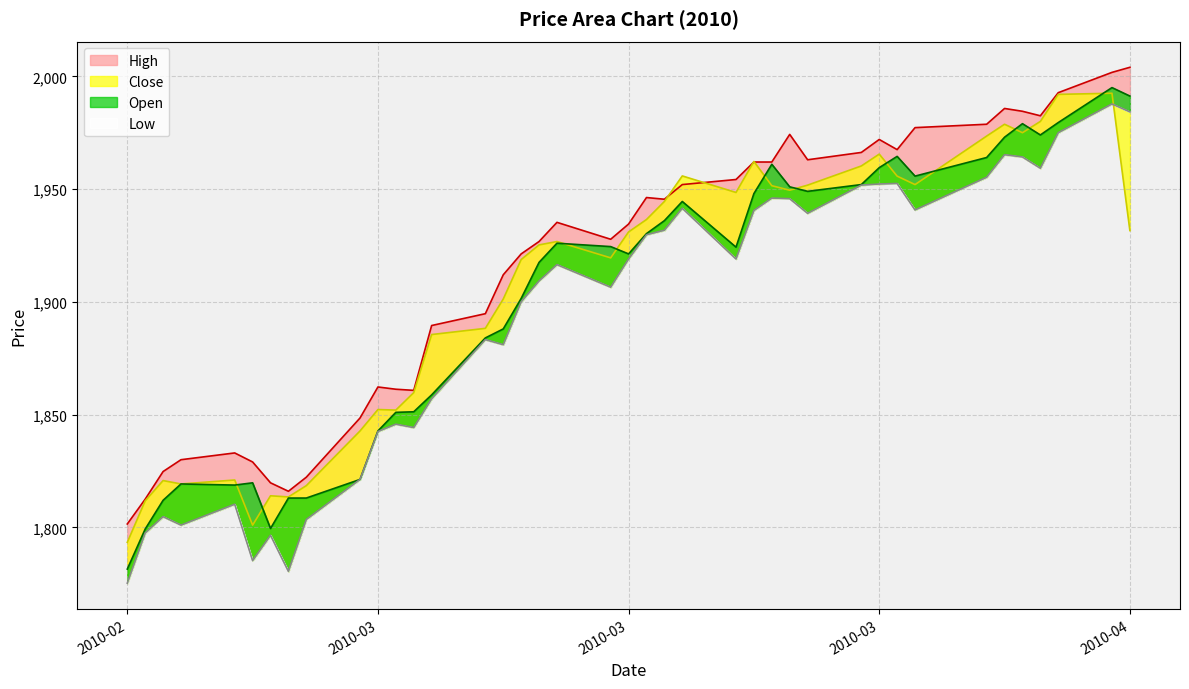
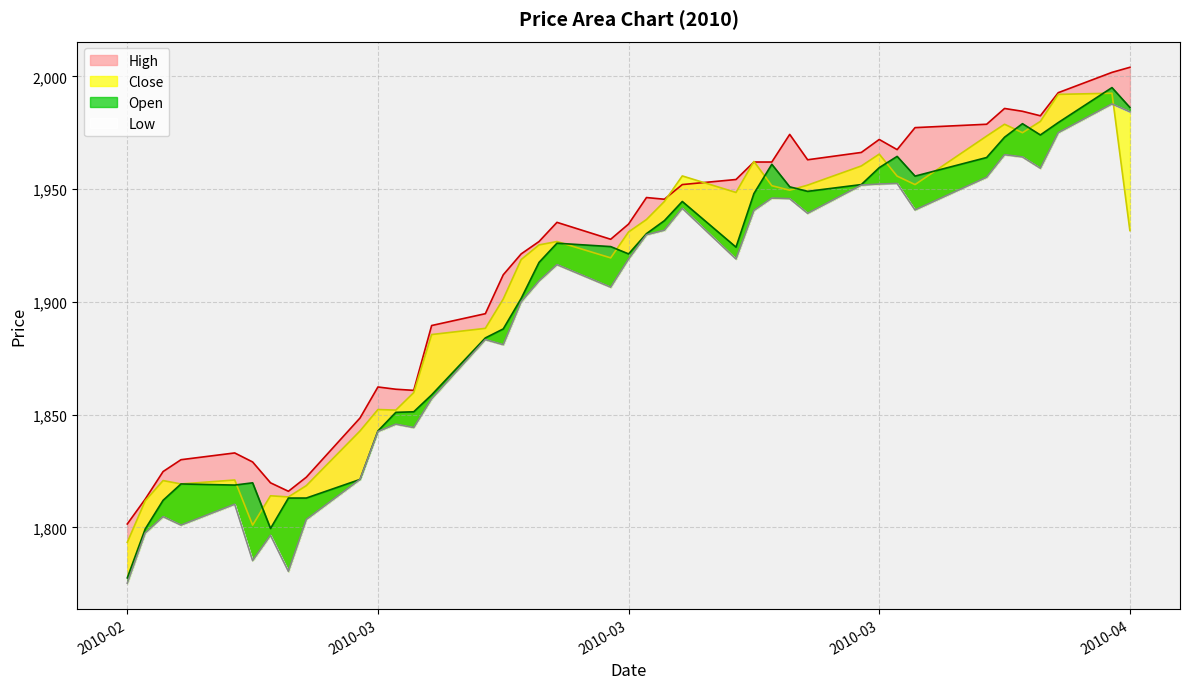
Open, 2010-02: 1,782 -> 1,778
Open, 2010-04: 1,991 -> 1,986
